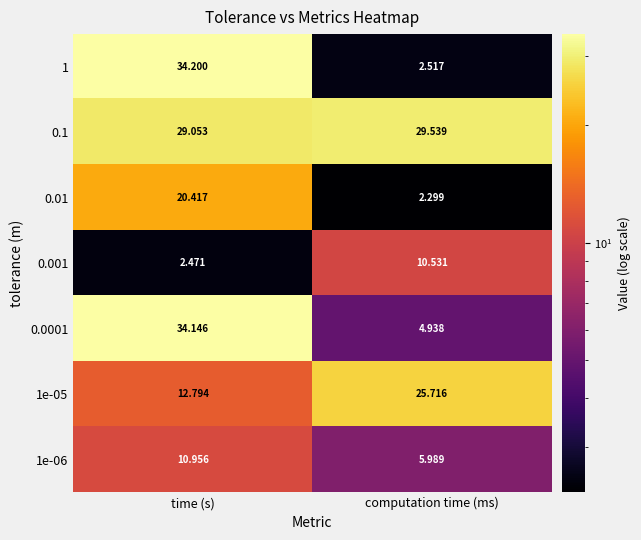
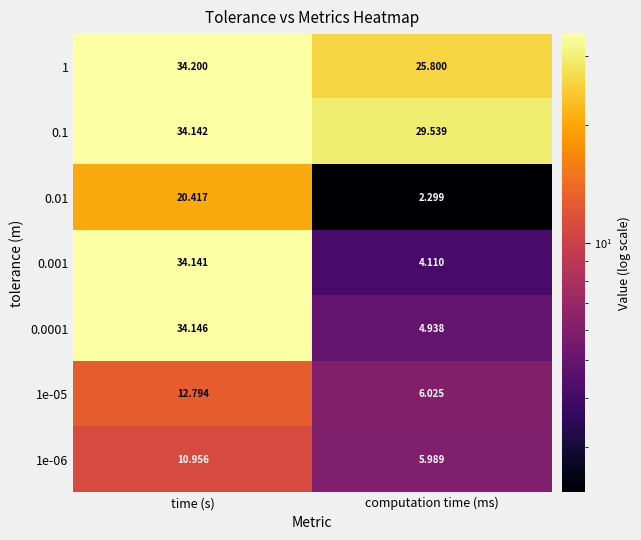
1, computation time (ms): 2.517 -> 25.800
0.1, time (s): 29.053 -> 34.142
0.001, time (s): 2.471 -> 34.141
0.001, computation time (ms): 10.531 -> 4.110
1e-05, computation time (ms): 25.716 -> 6.025
